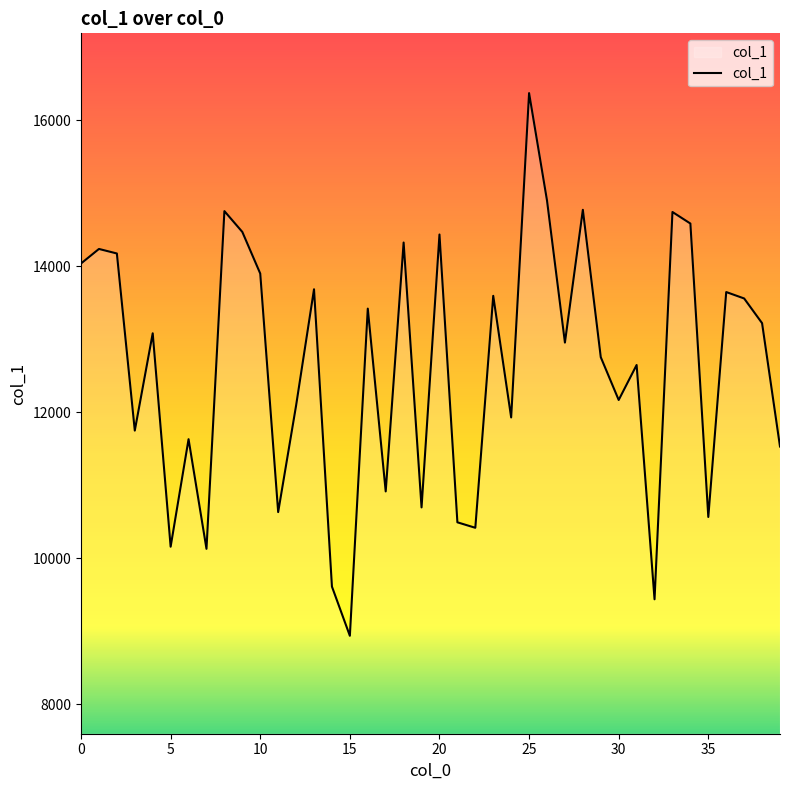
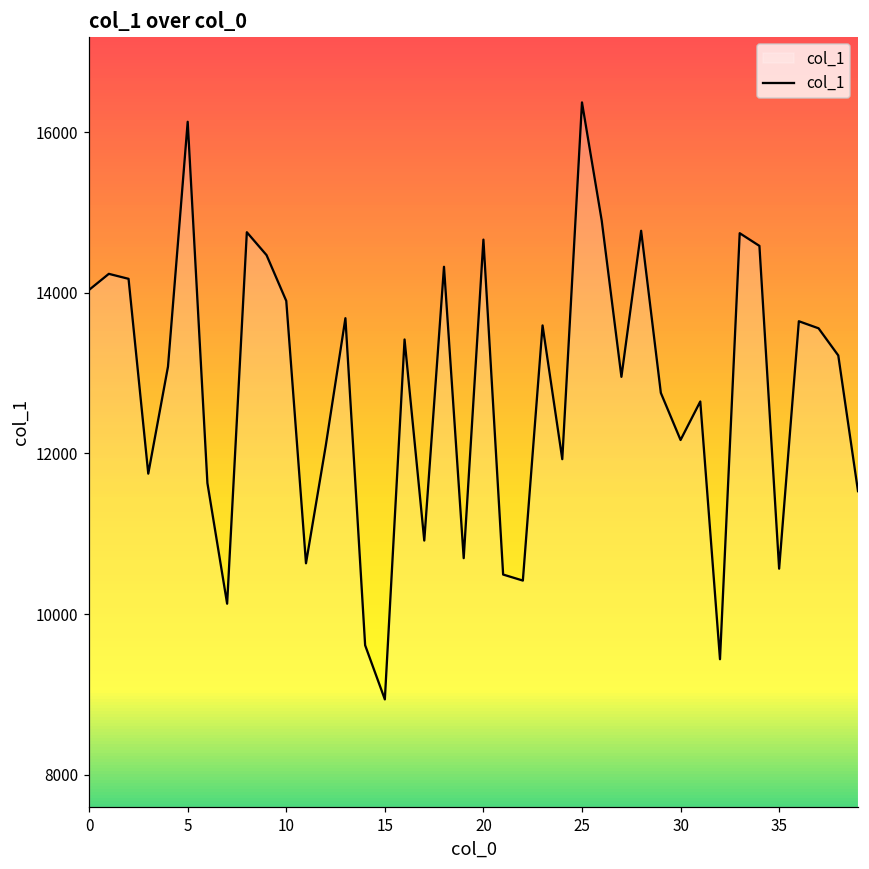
5: 10200 -> 16100
20: 14400 -> 14700
